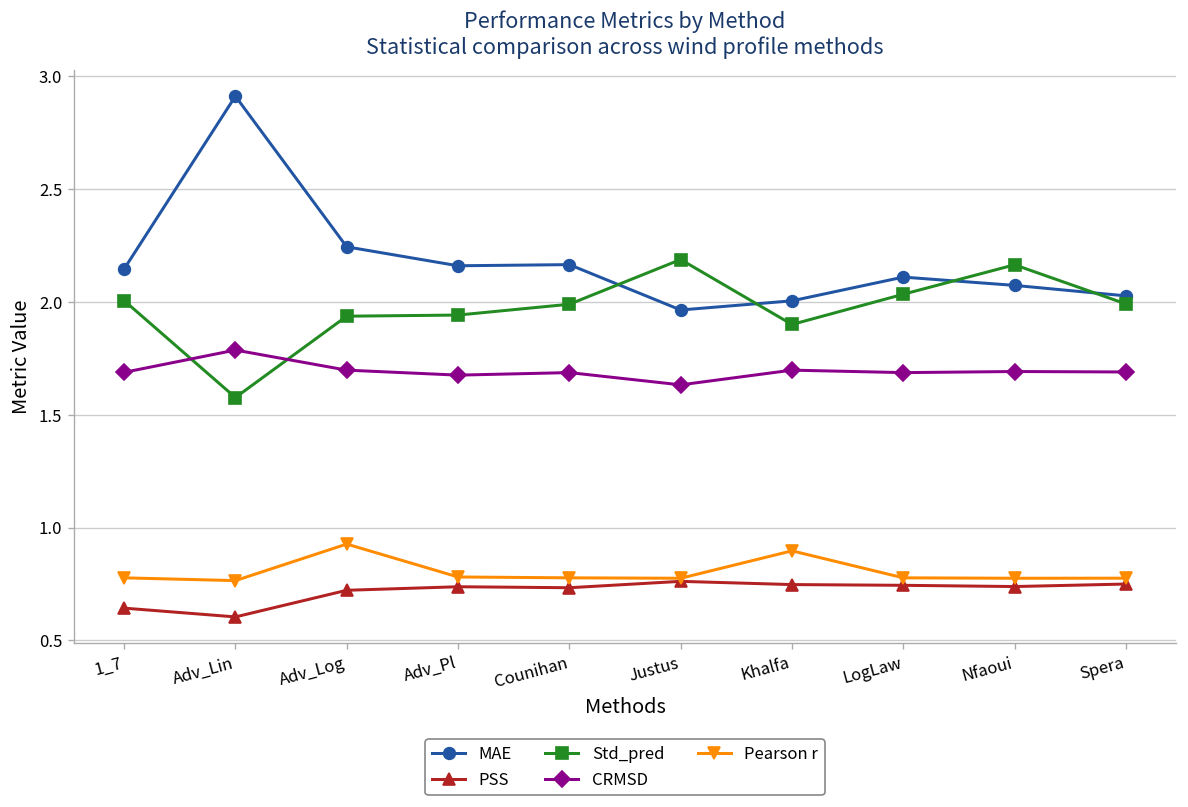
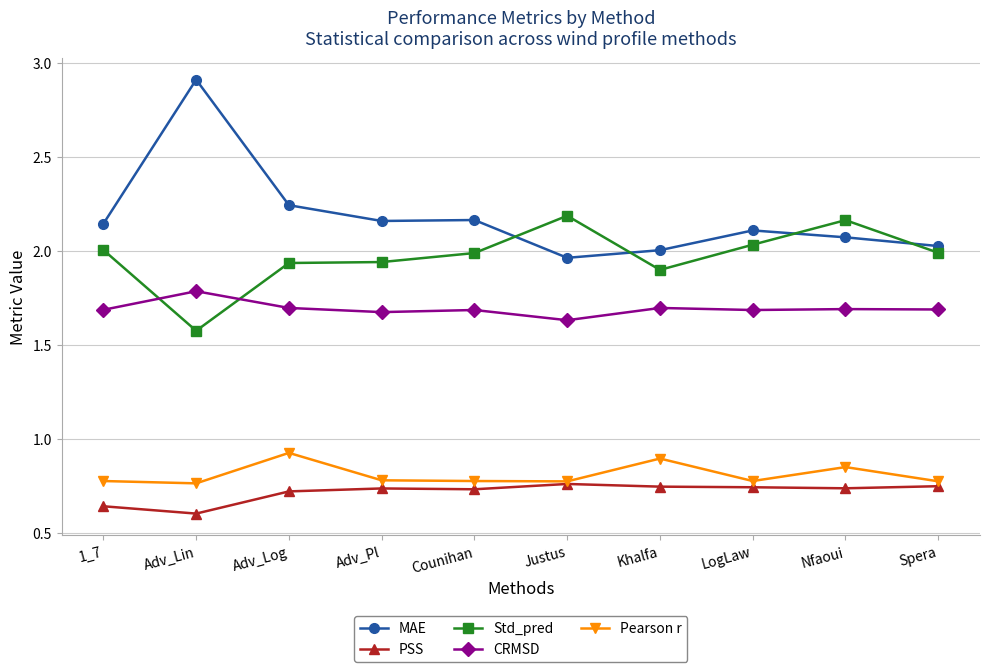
Pearson r, Nfaoui: 0.77 -> 0.85
